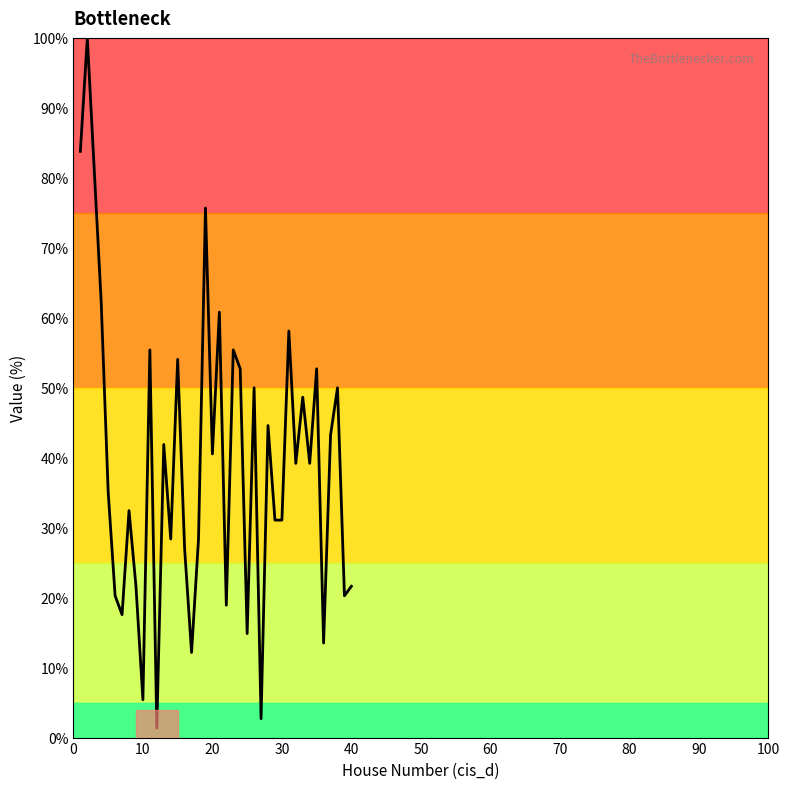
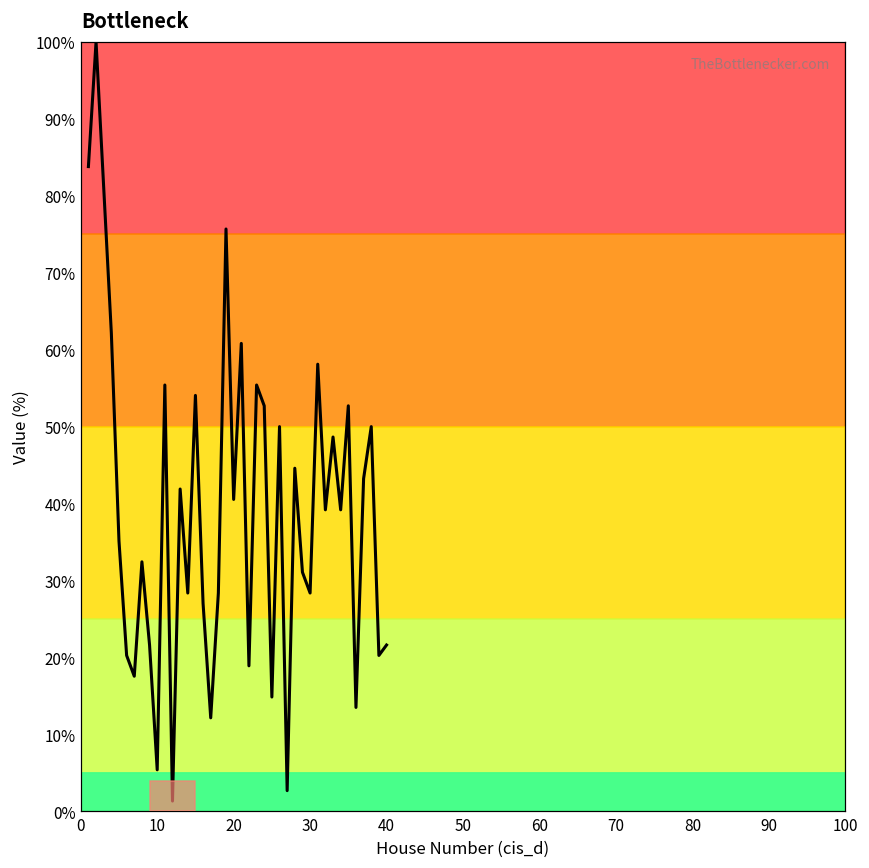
30: 31% -> 28%
